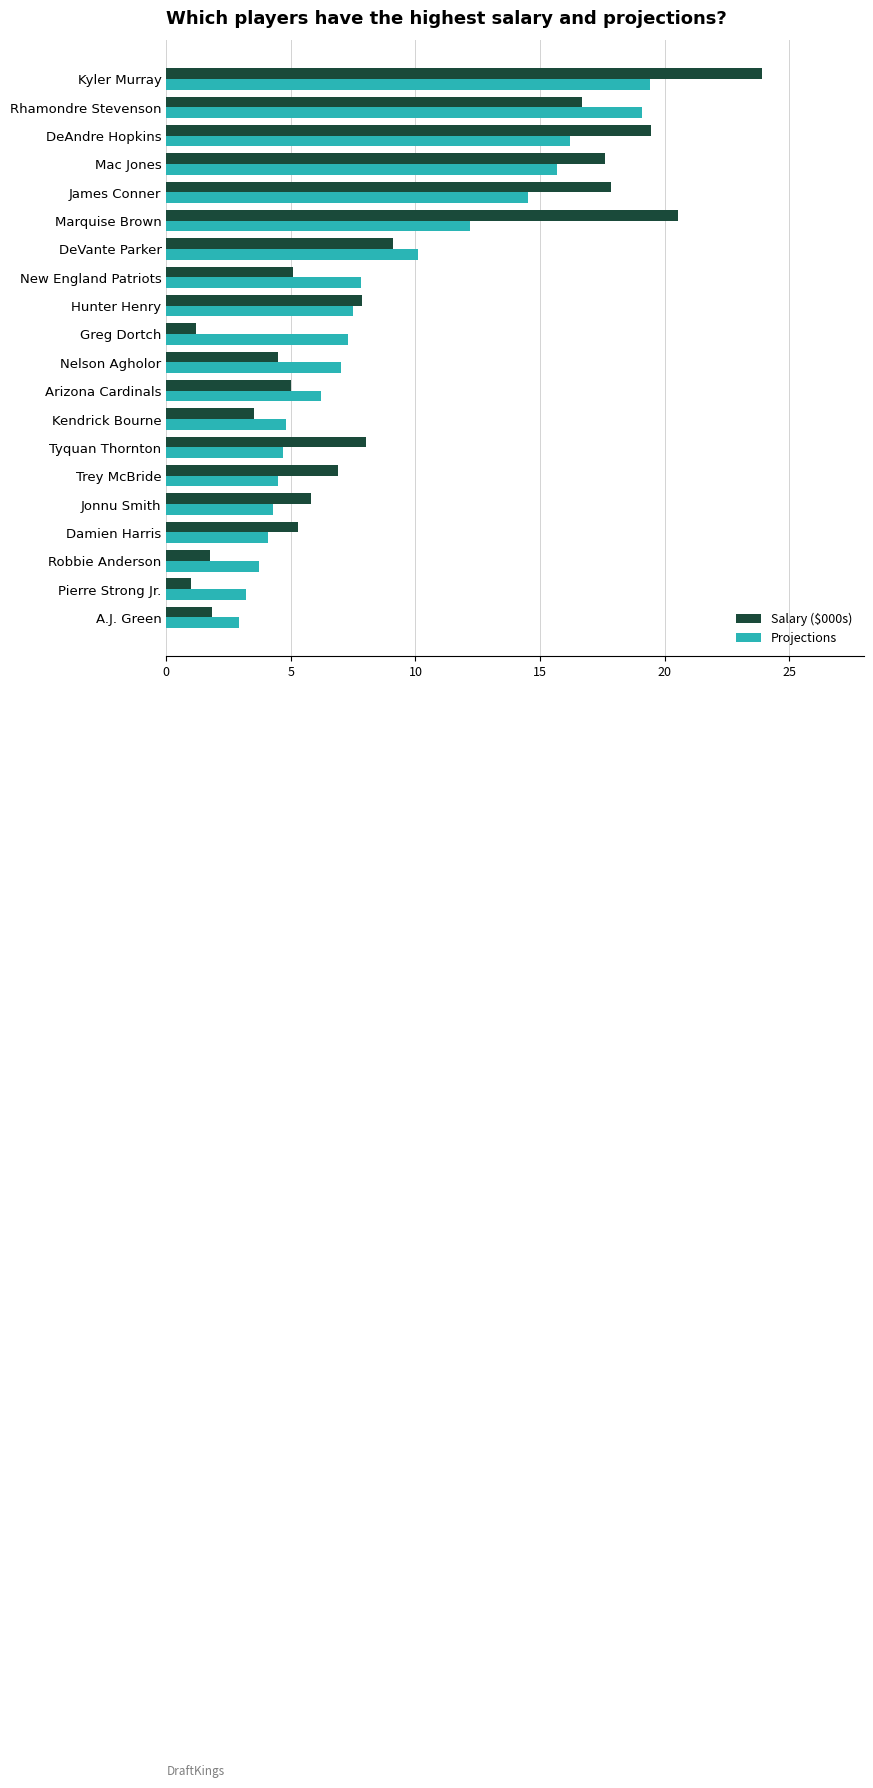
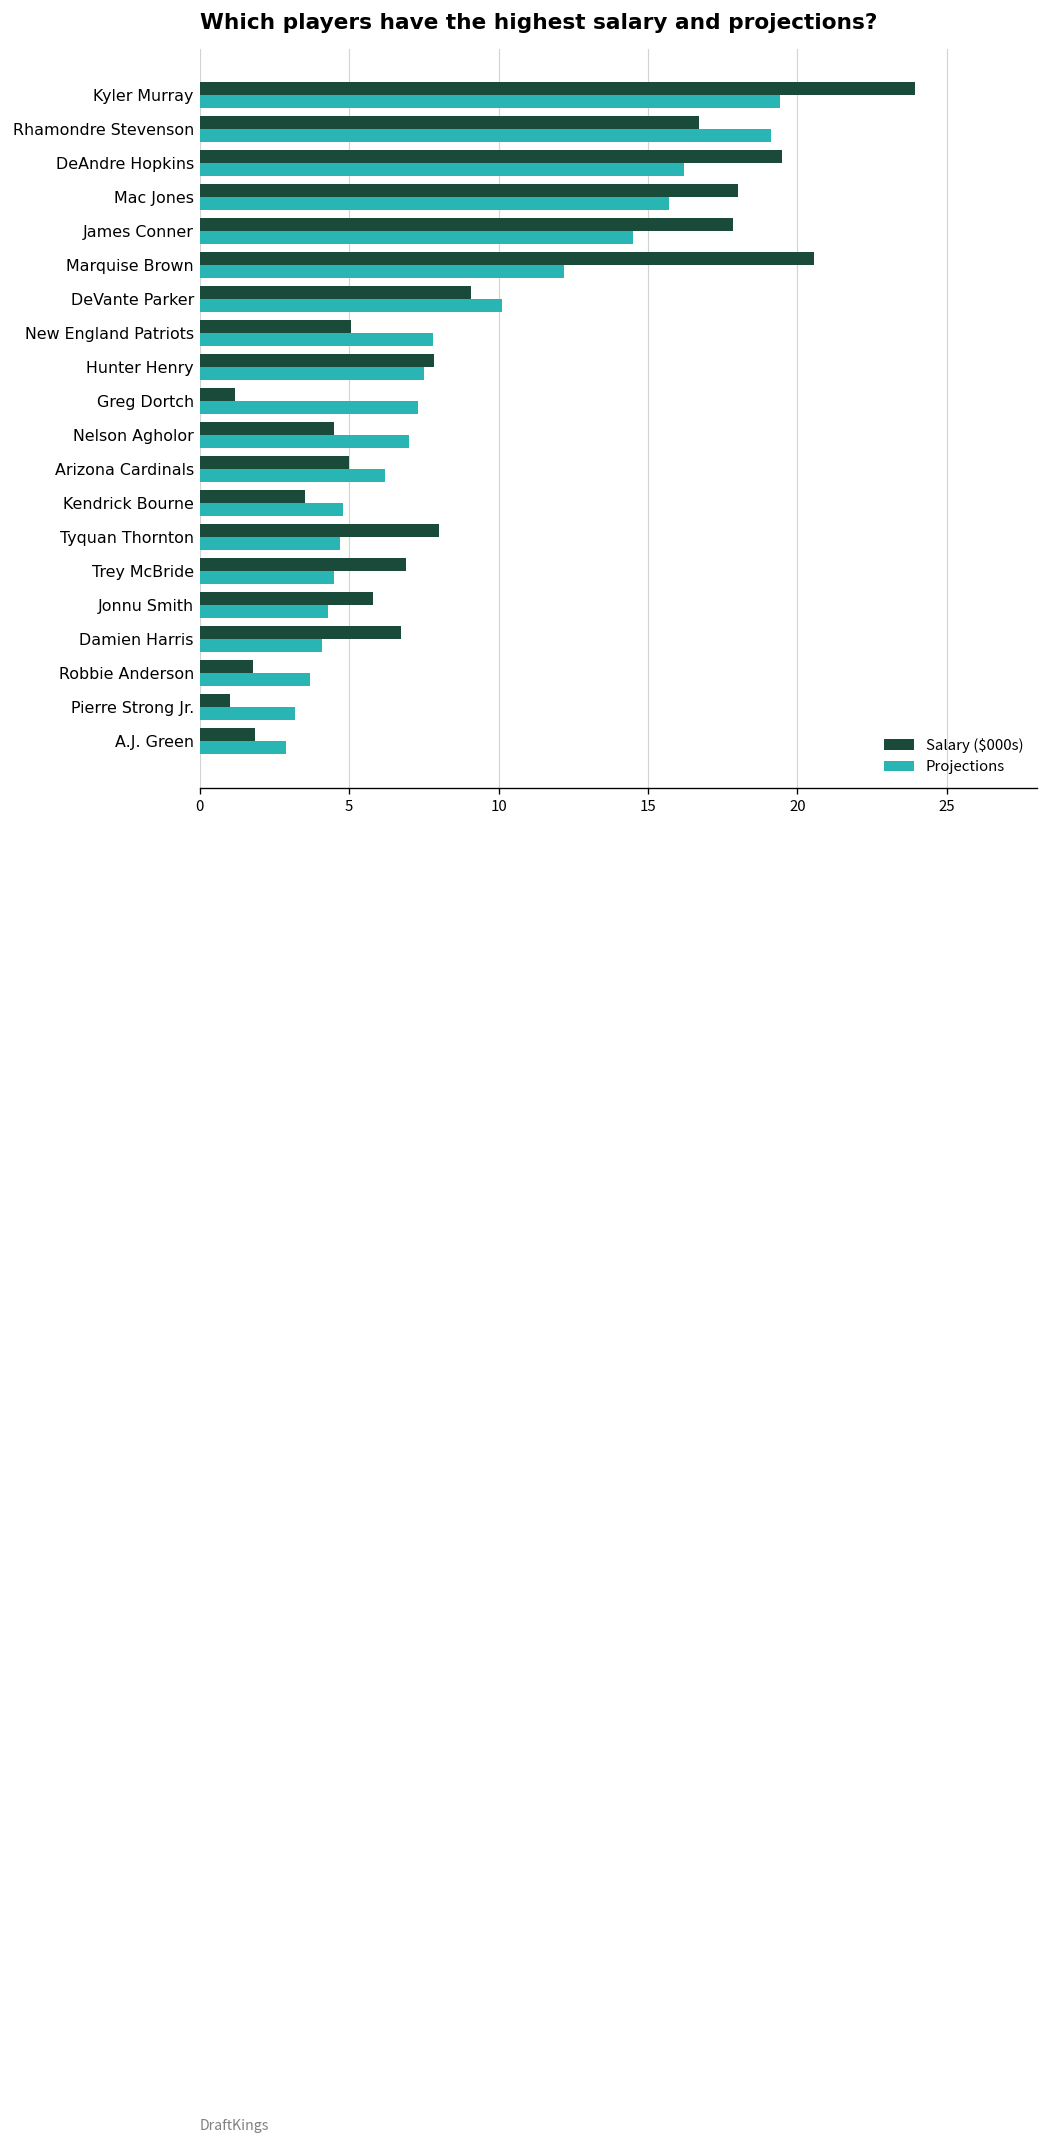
Salary ($000s), Mac Jones: 17.6 -> 18.0
Salary ($000s), Damien Harris: 5.3 -> 6.7
